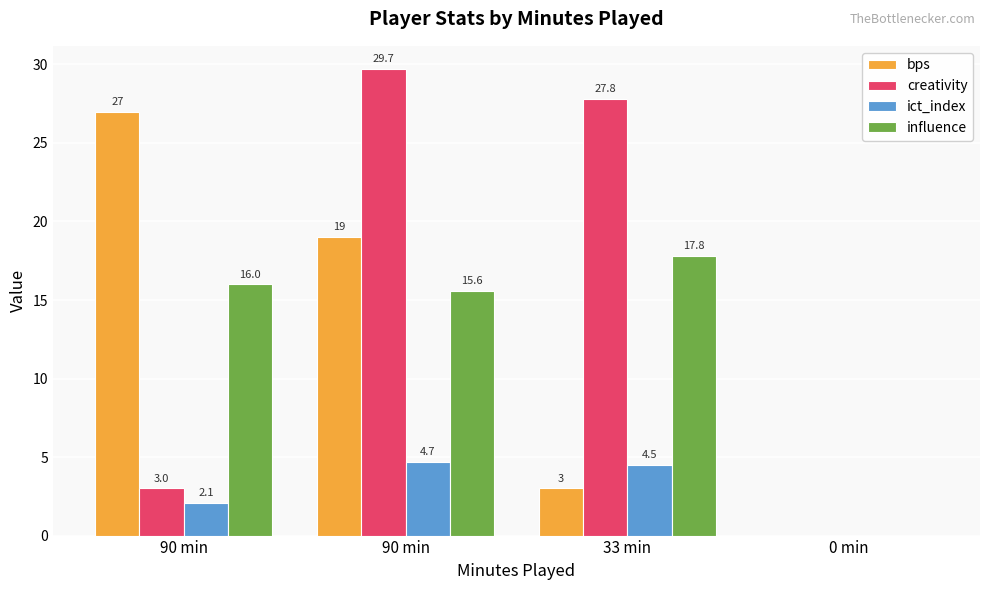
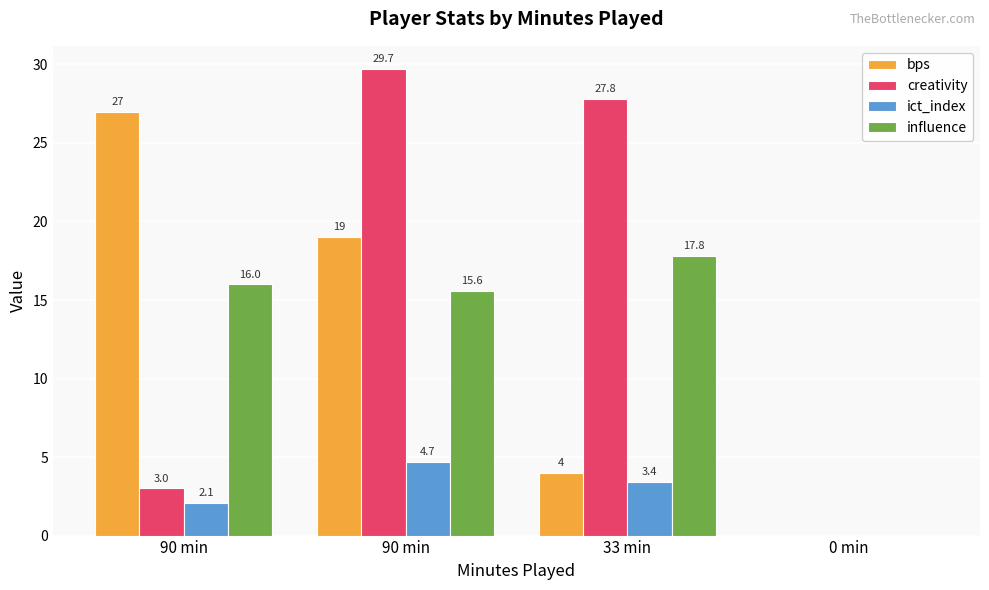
bps, 33 min: 3 -> 4
ict_index, 33 min: 4.5 -> 3.4
